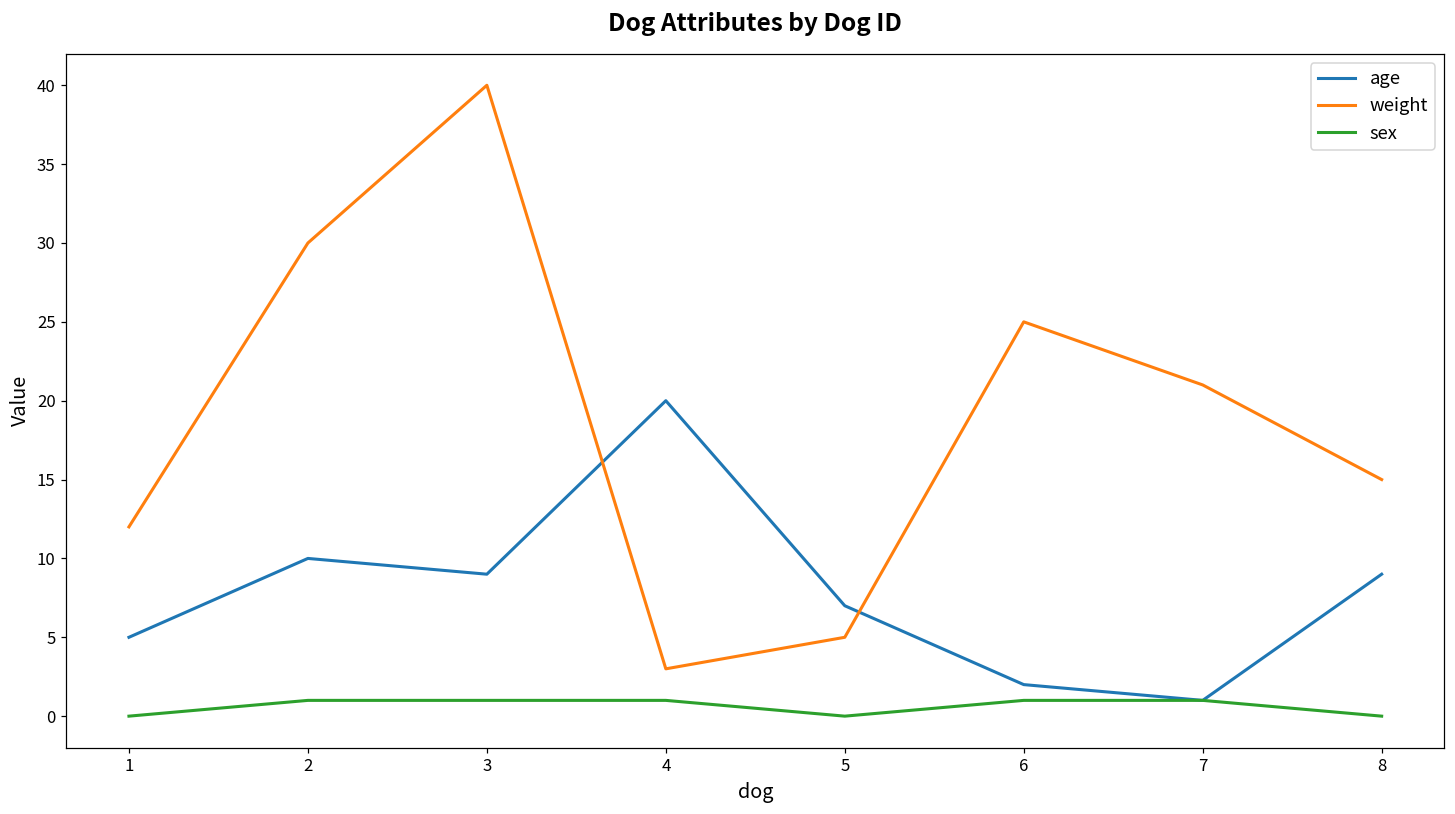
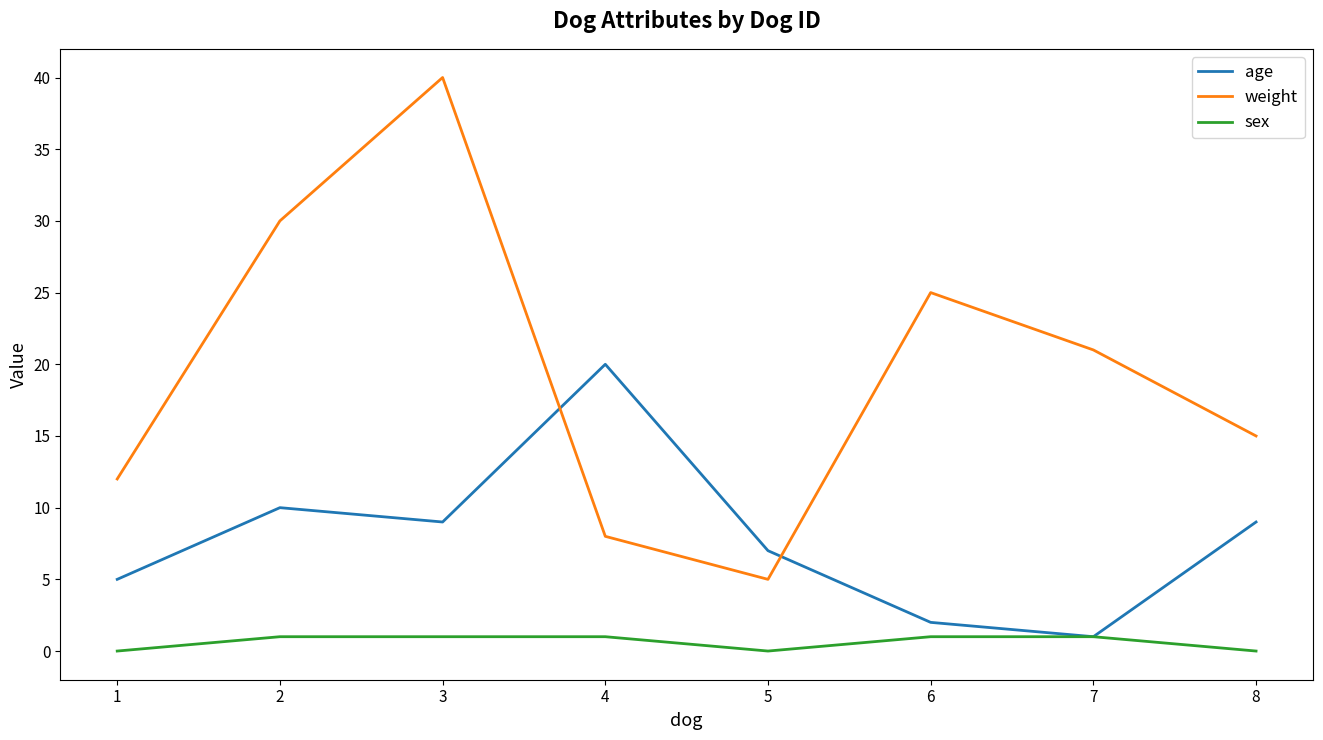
weight, 4: 3 -> 8
